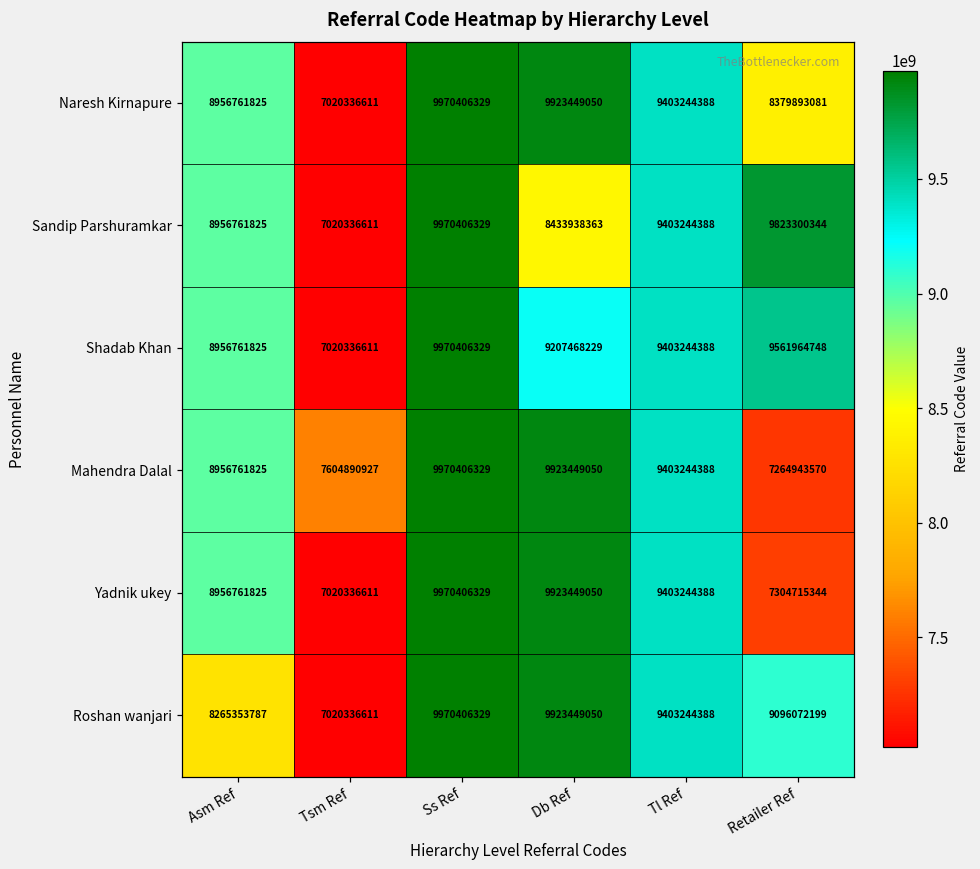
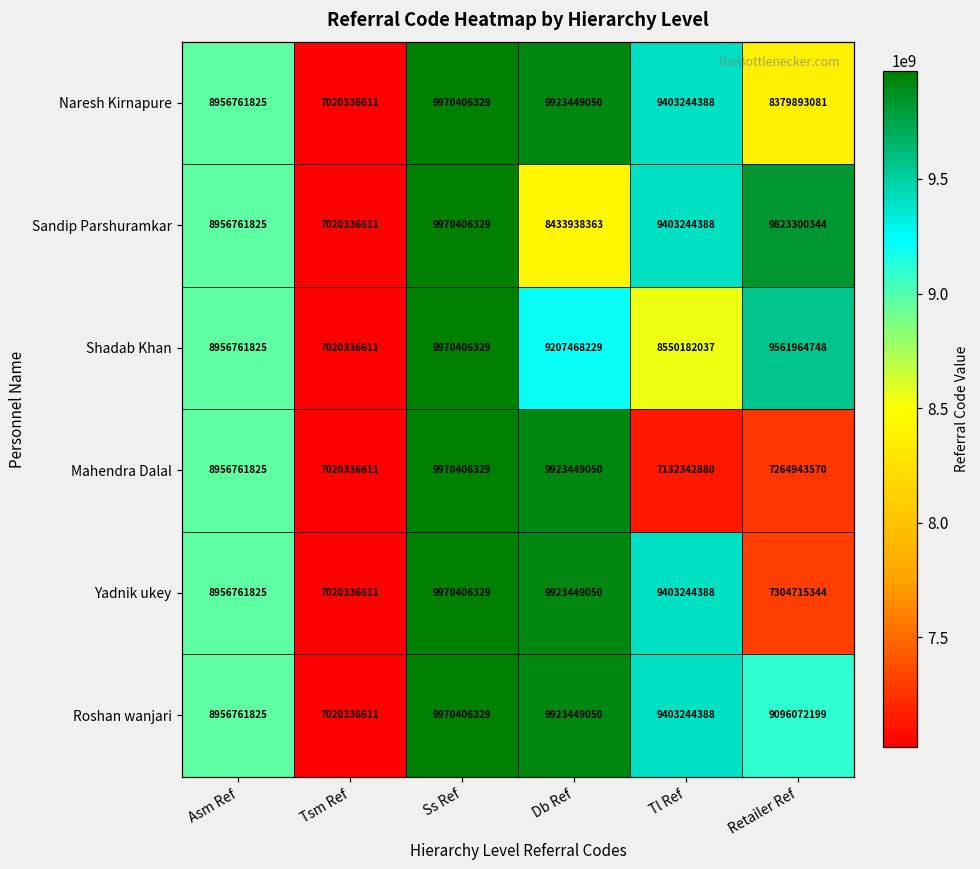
Shadab Khan, Tl Ref: 9403244388 -> 8550182037
Mahendra Dalal, Tsm Ref: 7604890927 -> 7020336611
Mahendra Dalal, Tl Ref: 9403244388 -> 7132342880
Roshan wanjari, Asm Ref: 8265353787 -> 8956761825
